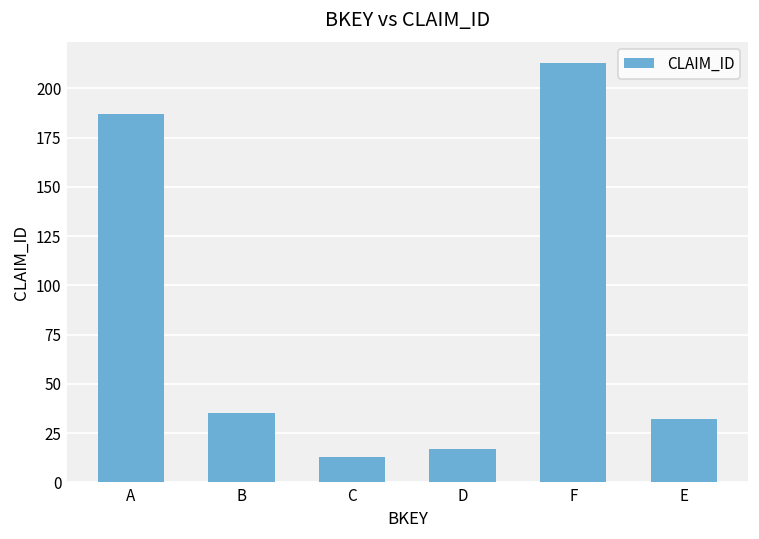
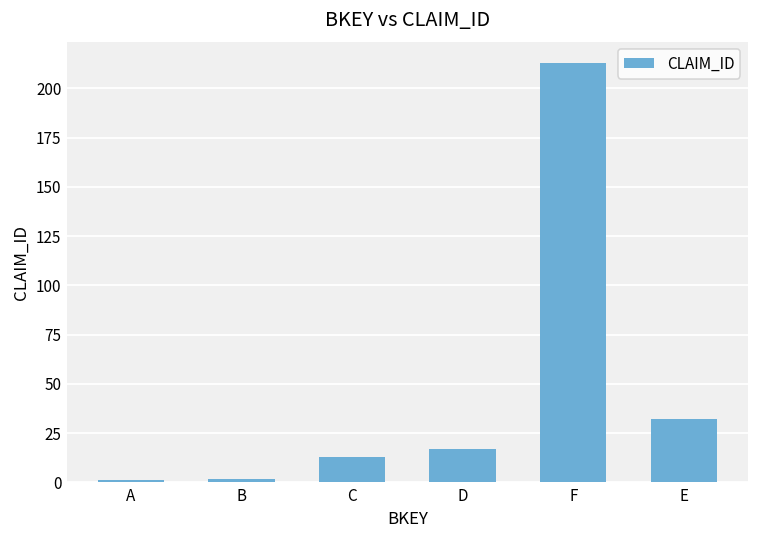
A: 187 -> 1
B: 35 -> 2
